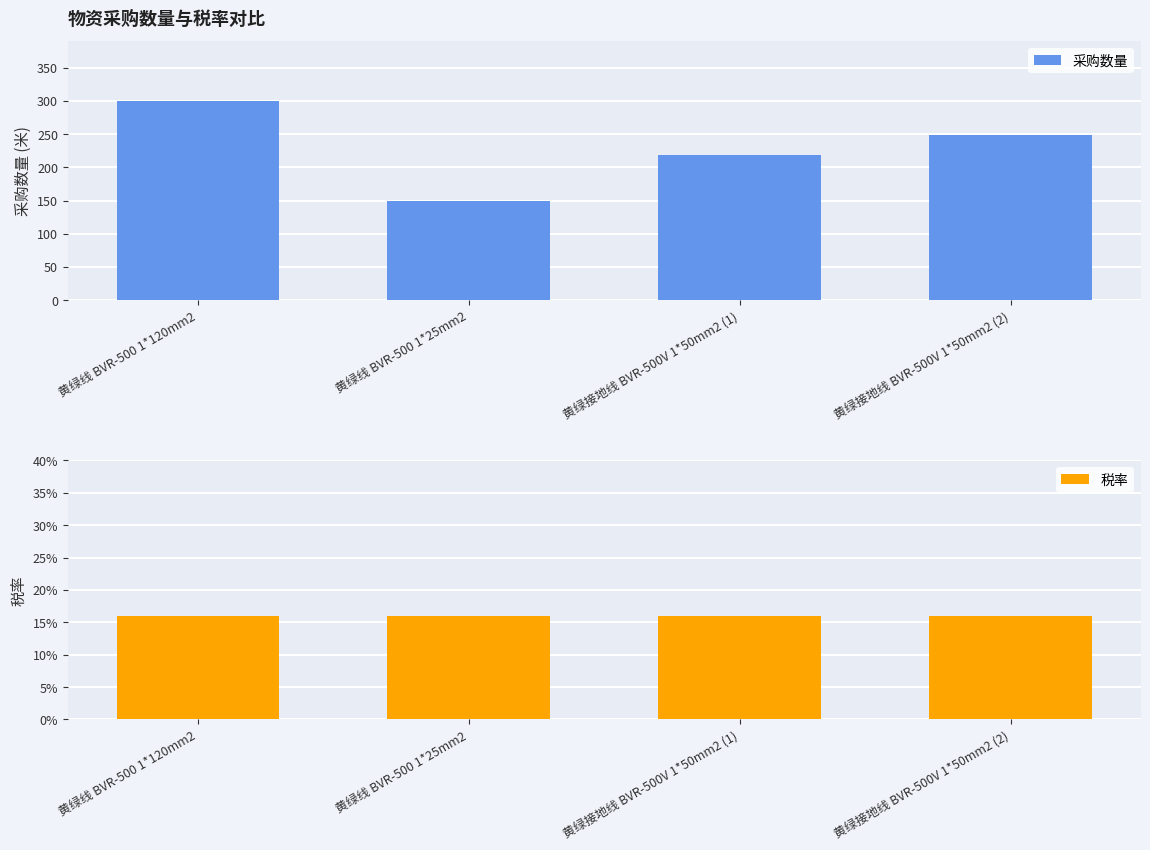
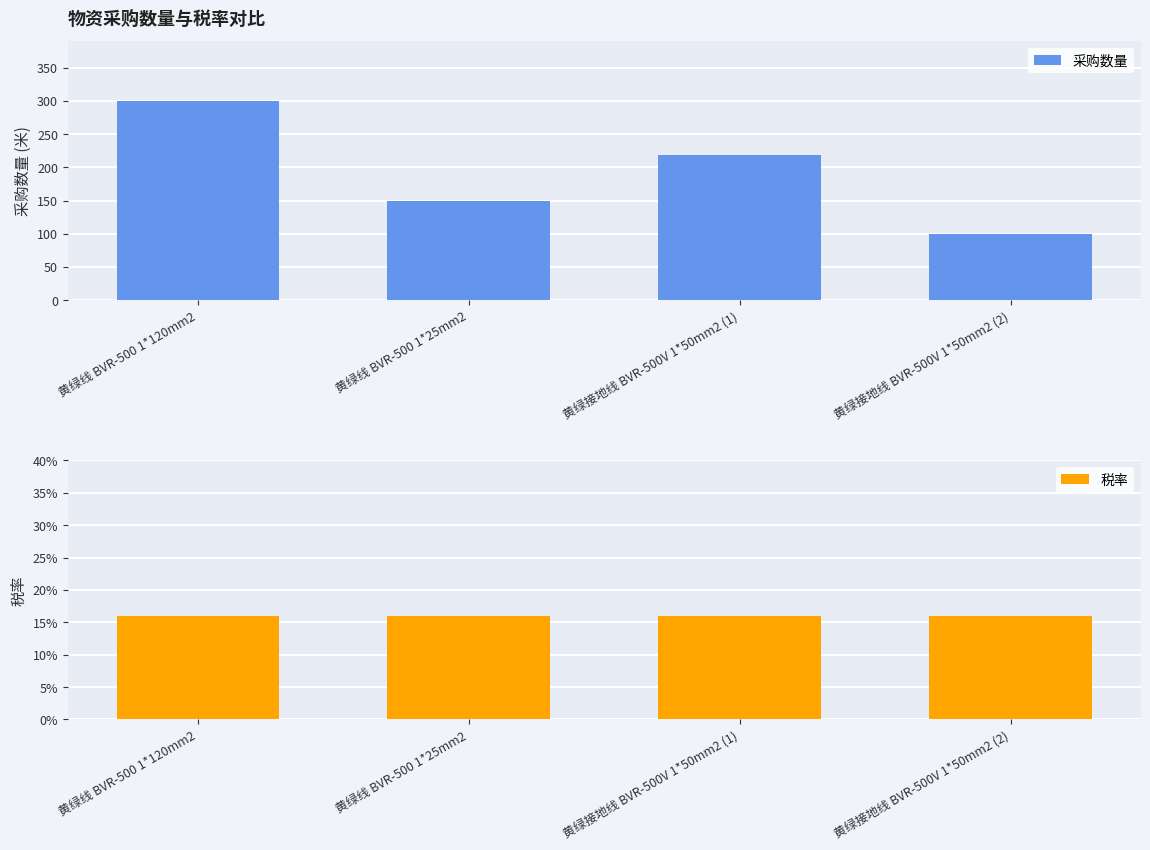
物资采购数量与税率对比, 黄绿接地线 BVR-500V 1*50mm2 (2): 250 -> 100
